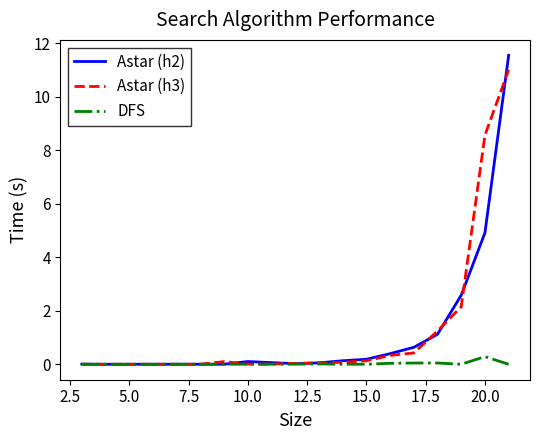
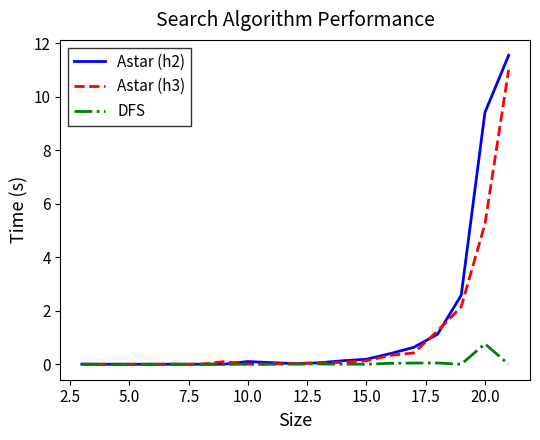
Astar (h2), 20.0: 4.9 -> 9.4
Astar (h3), 20.0: 8.6 -> 5.2
DFS, 20.0: 0.3 -> 0.8
